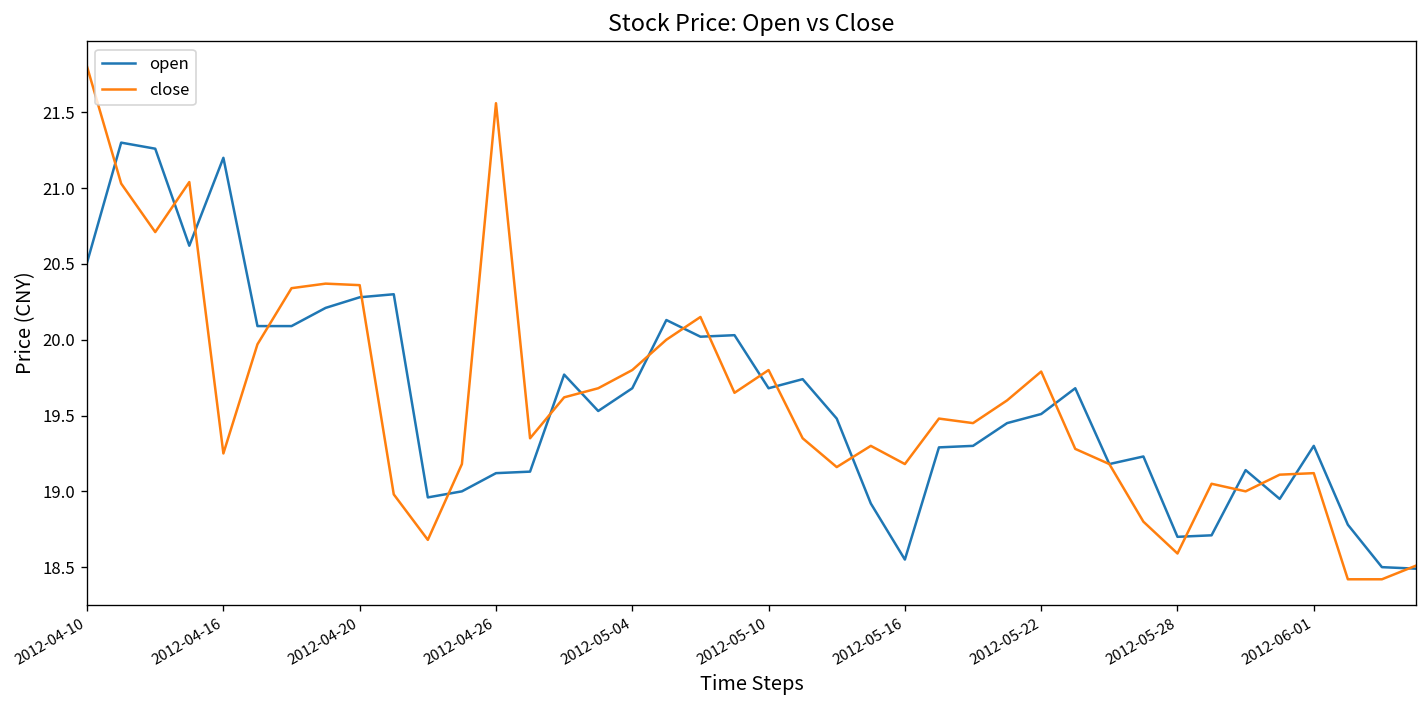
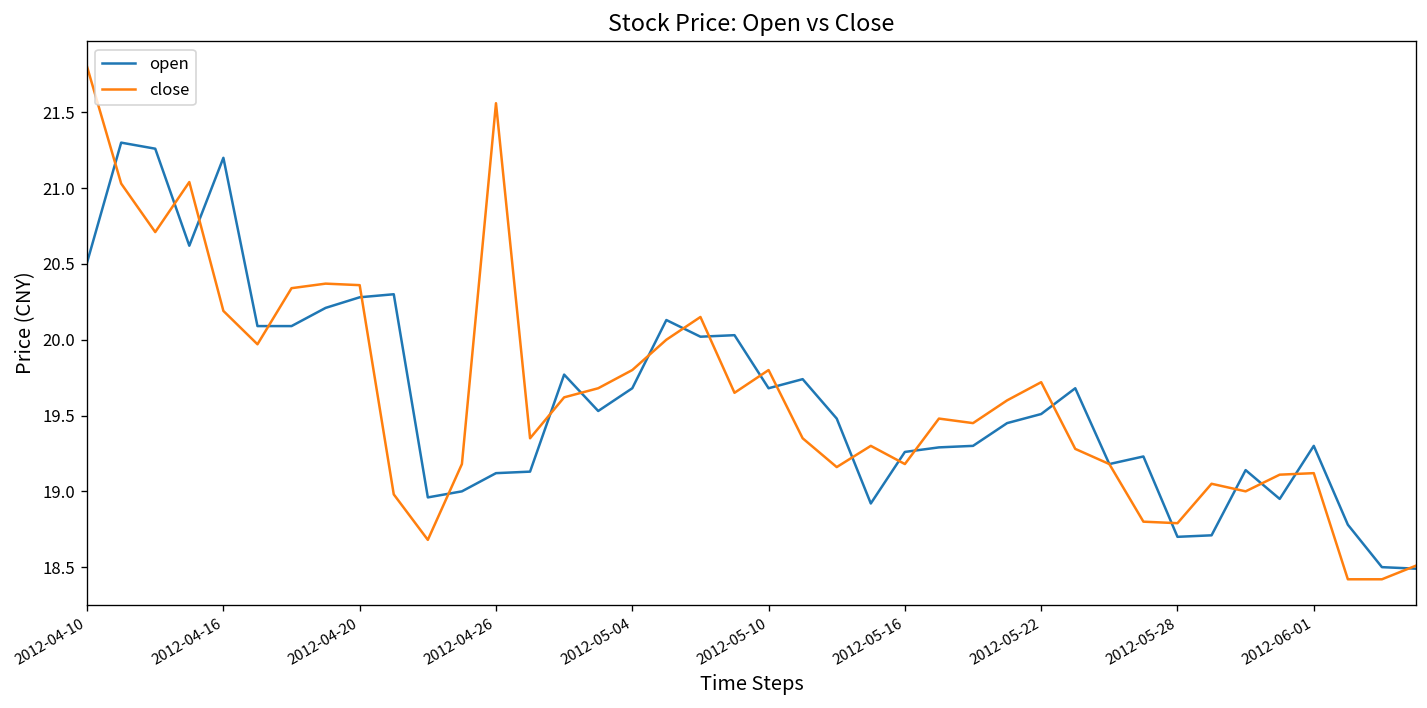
close, 2012-04-16: 19.25 -> 20.19
open, 2012-05-16: 18.55 -> 19.26
close, 2012-05-22: 19.79 -> 19.72
close, 2012-05-28: 18.59 -> 18.79
